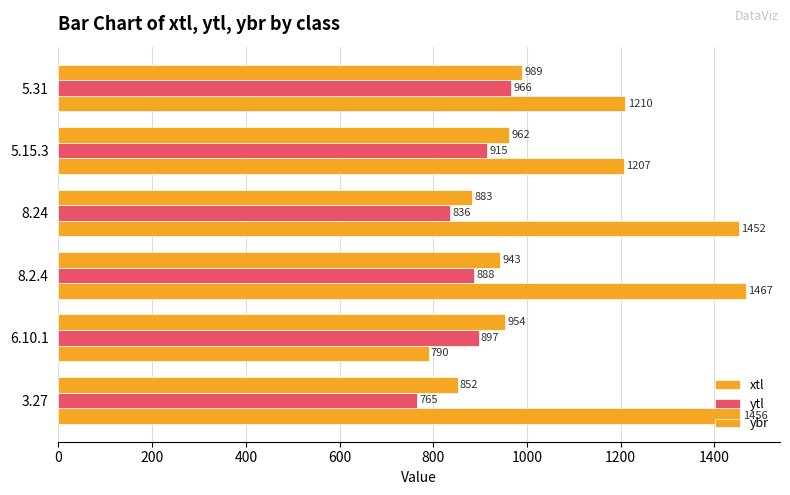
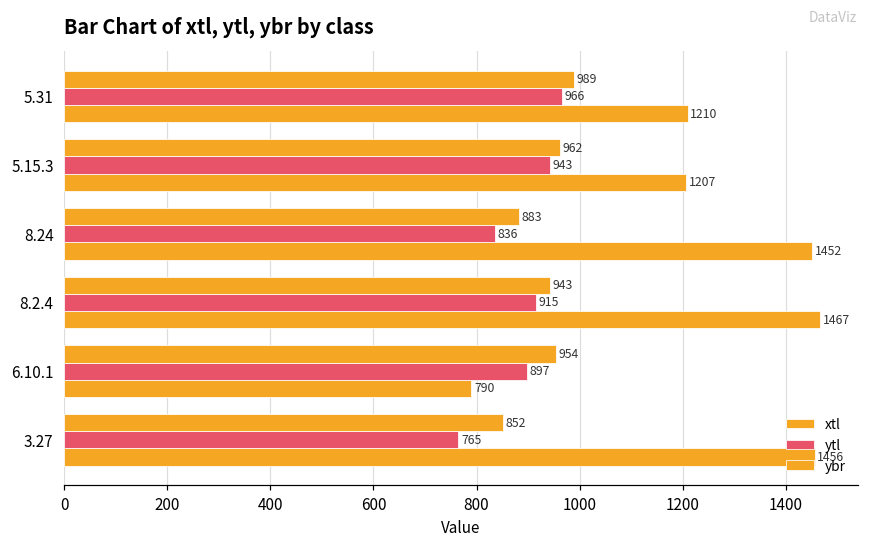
ytl, 5.15.3: 915 -> 943
ytl, 8.2.4: 888 -> 915
